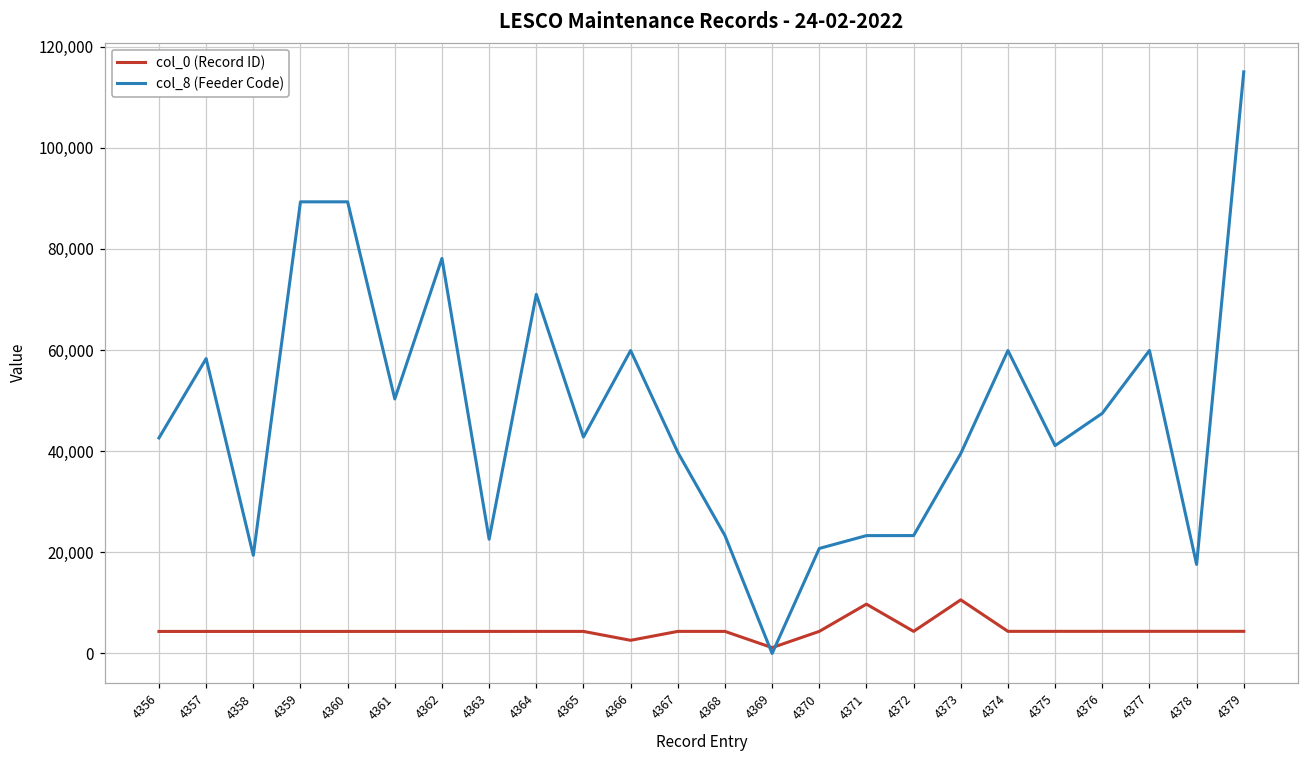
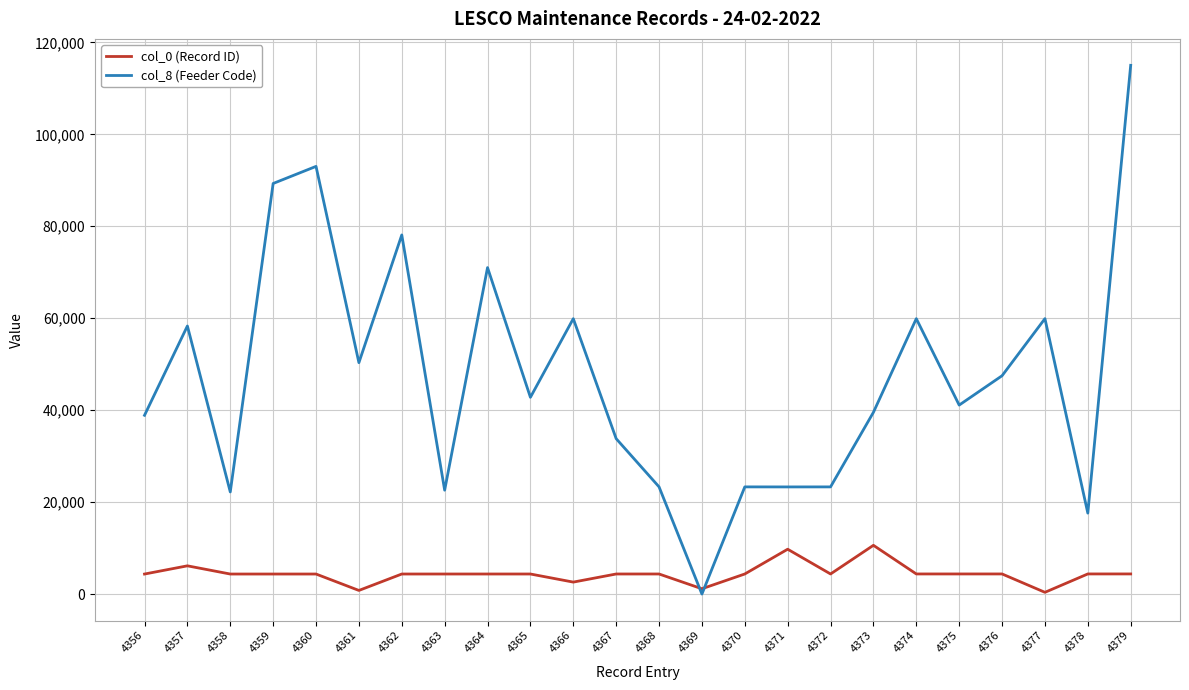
col_8 (Feeder Code), 4356: 43,000 -> 39,000
col_0 (Record ID), 4357: 4,000 -> 6,000
col_8 (Feeder Code), 4358: 19,000 -> 22,000
col_8 (Feeder Code), 4360: 89,000 -> 93,000
col_0 (Record ID), 4361: 4,000 -> 1,000
col_8 (Feeder Code), 4367: 40,000 -> 34,000
col_8 (Feeder Code), 4370: 21,000 -> 23,000
col_0 (Record ID), 4377: 4,000 -> 0
